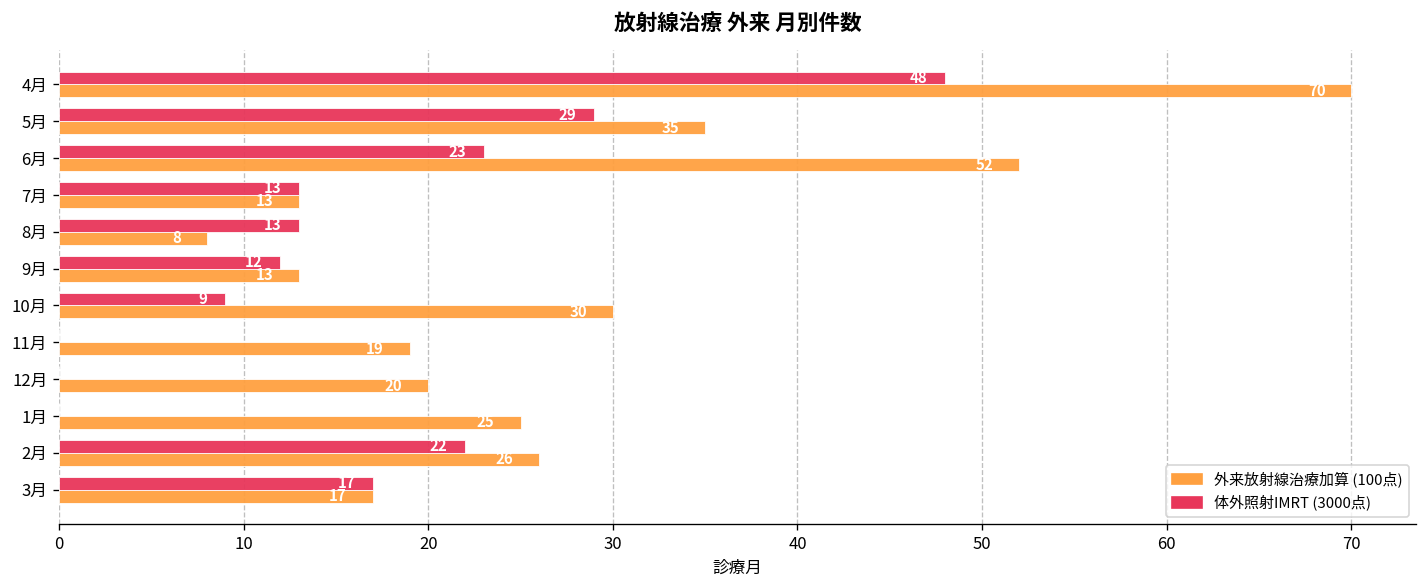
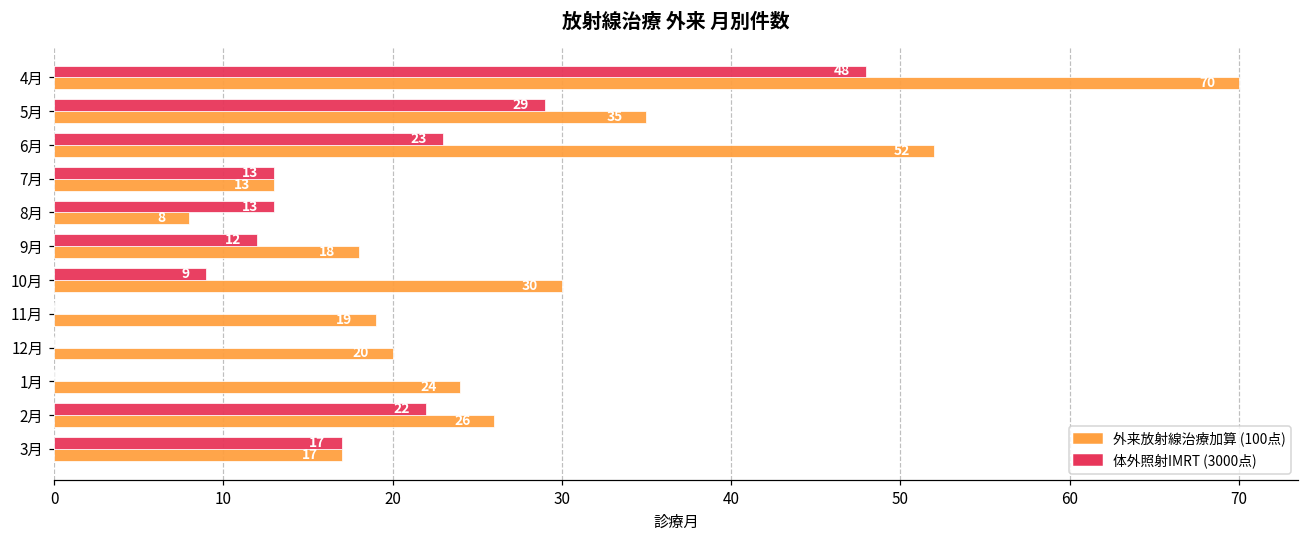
外来放射線治療加算 (100点), 9月: 13 -> 18
外来放射線治療加算 (100点), 1月: 25 -> 24
